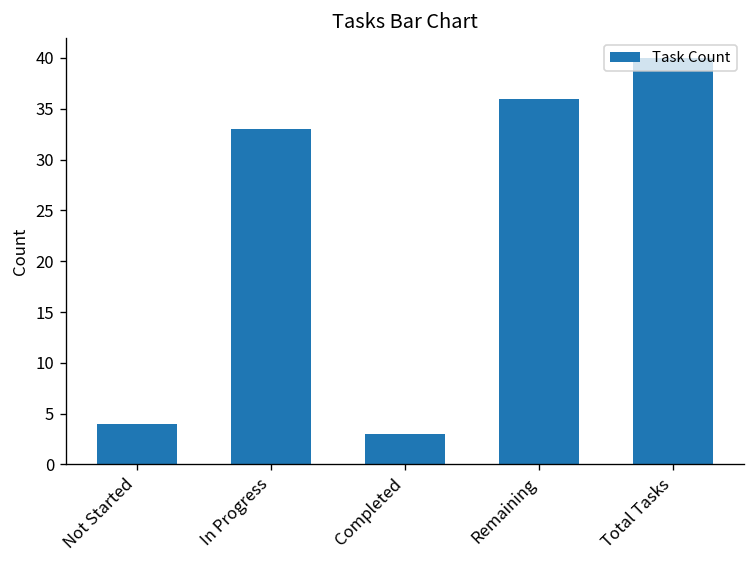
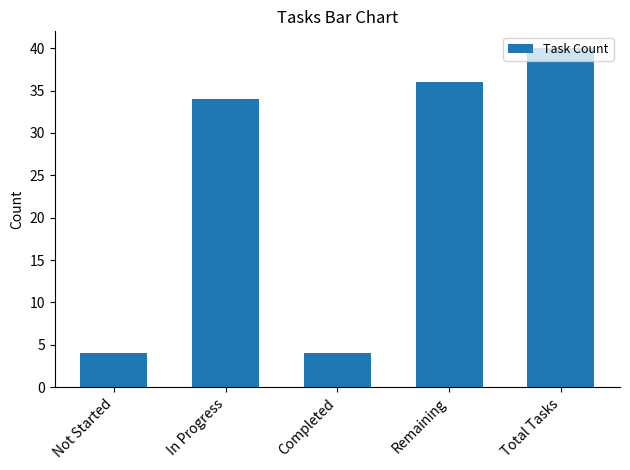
In Progress: 33 -> 34
Completed: 3 -> 4
